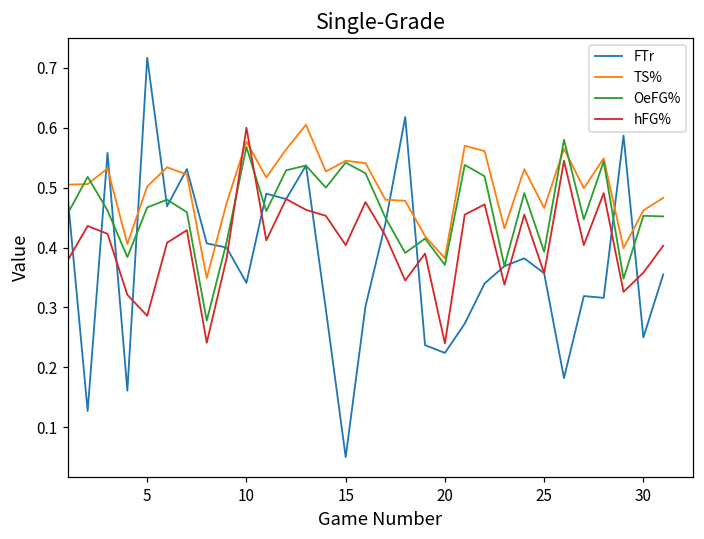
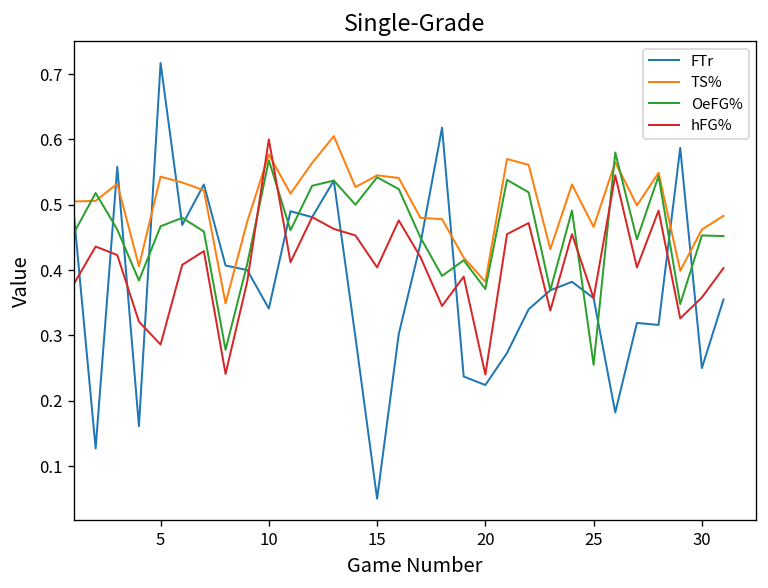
TS%, 5: 0.50 -> 0.54
OeFG%, 25: 0.39 -> 0.26
